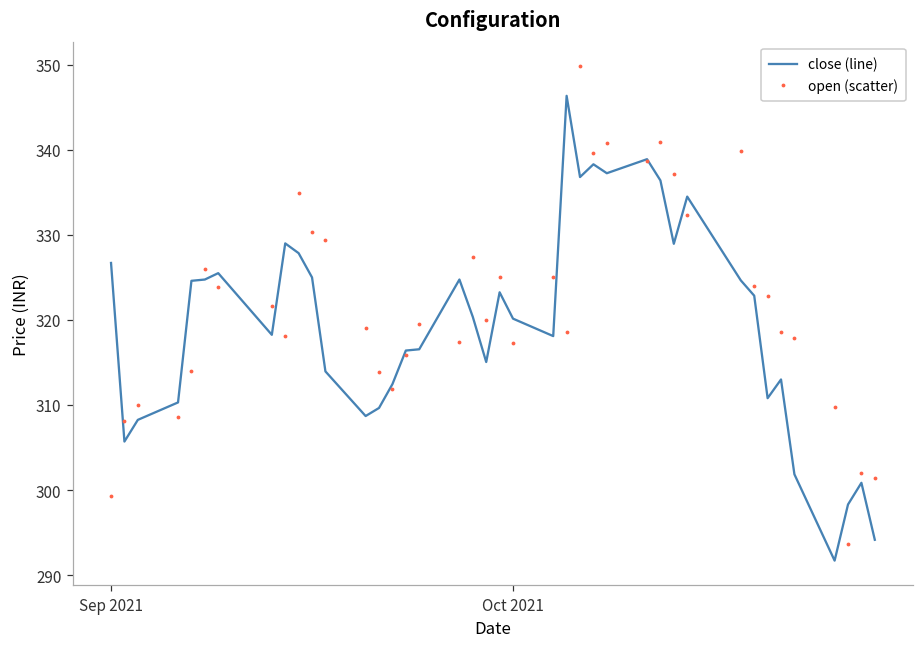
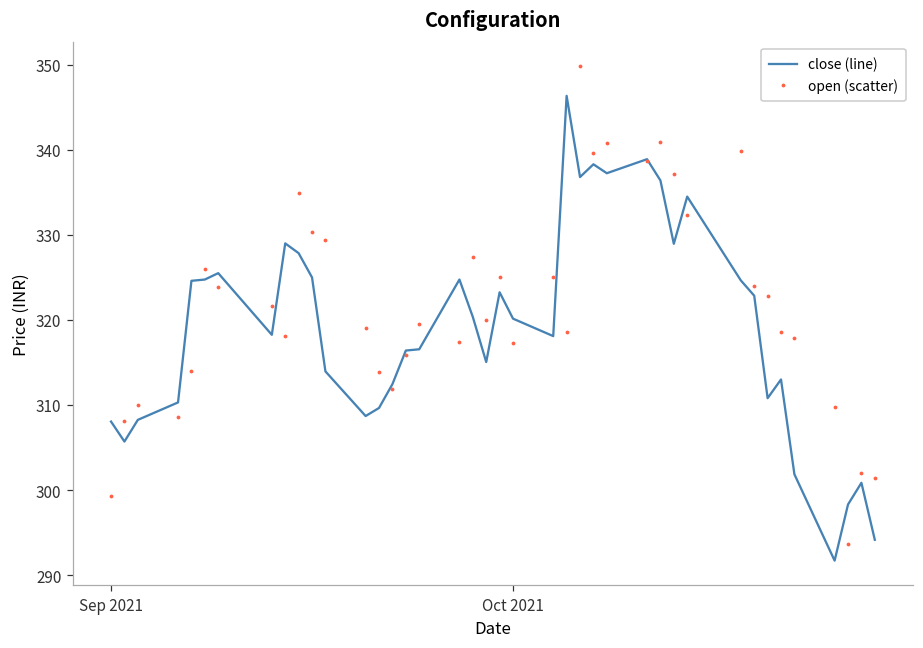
close (line), Sep 2021: 327 -> 308
